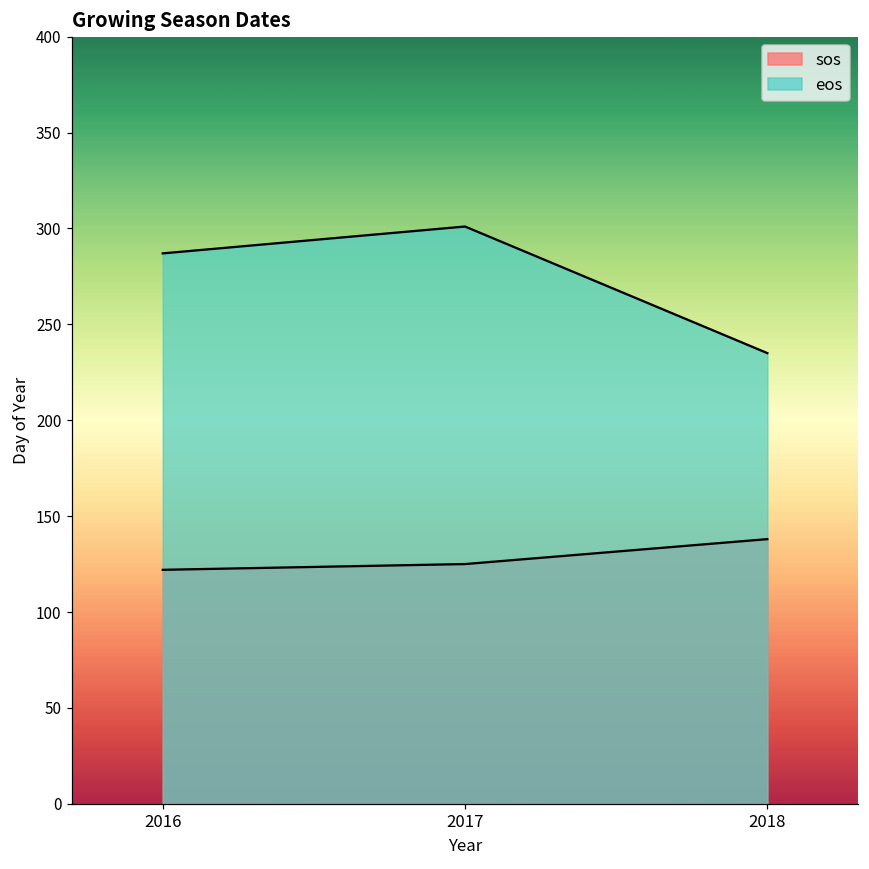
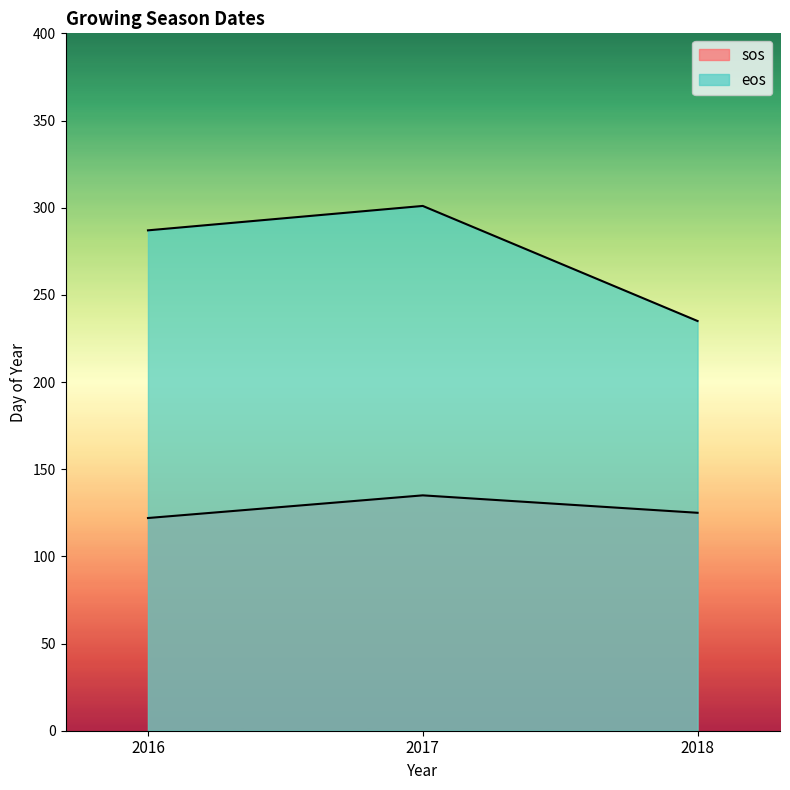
sos, 2017: 125 -> 135
sos, 2018: 138 -> 125
